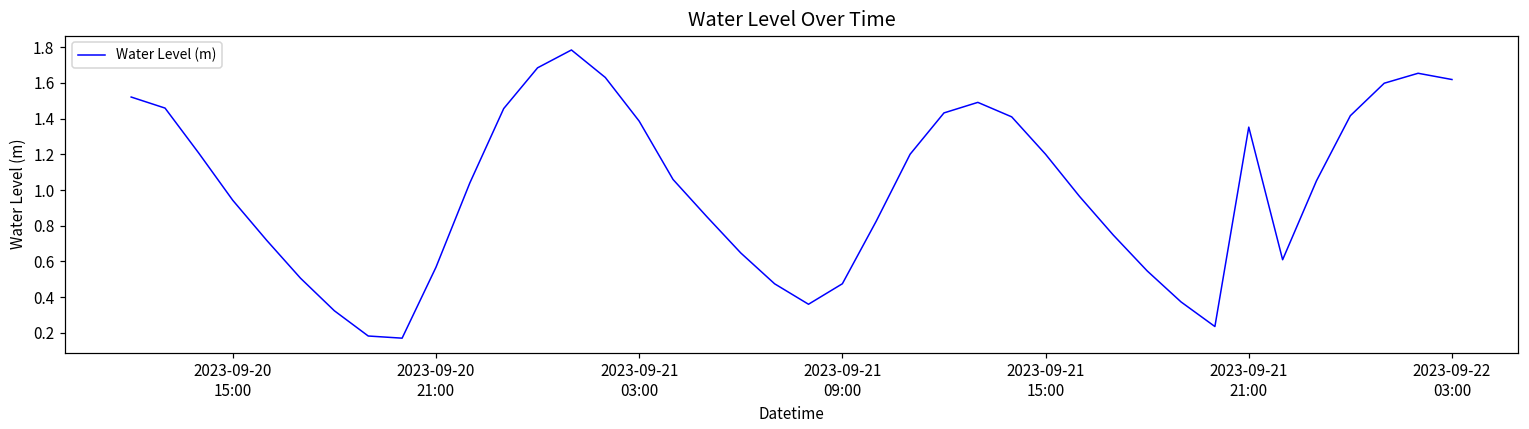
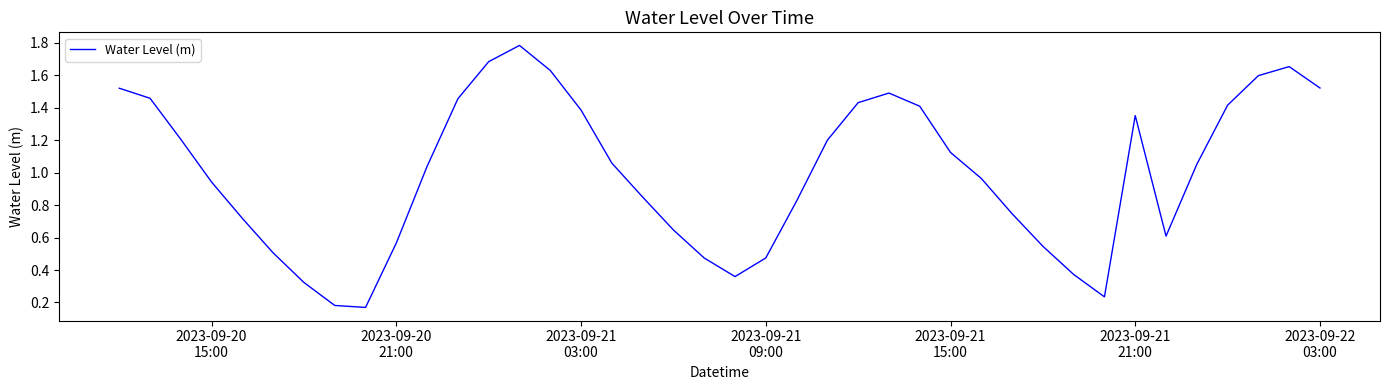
2023-09-21 15:00: 1.20 -> 1.13
2023-09-22 03:00: 1.62 -> 1.52
